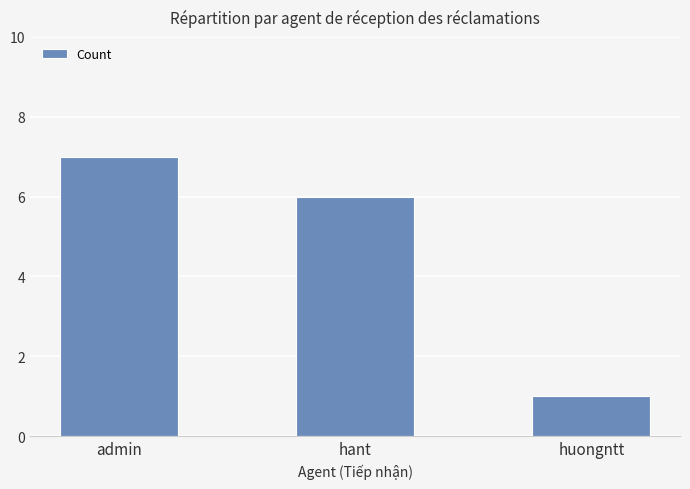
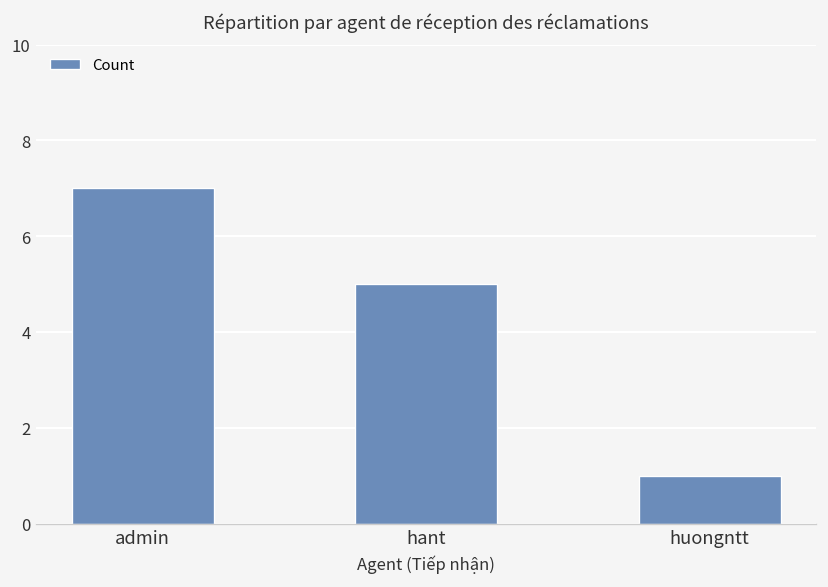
hant: 6 -> 5
